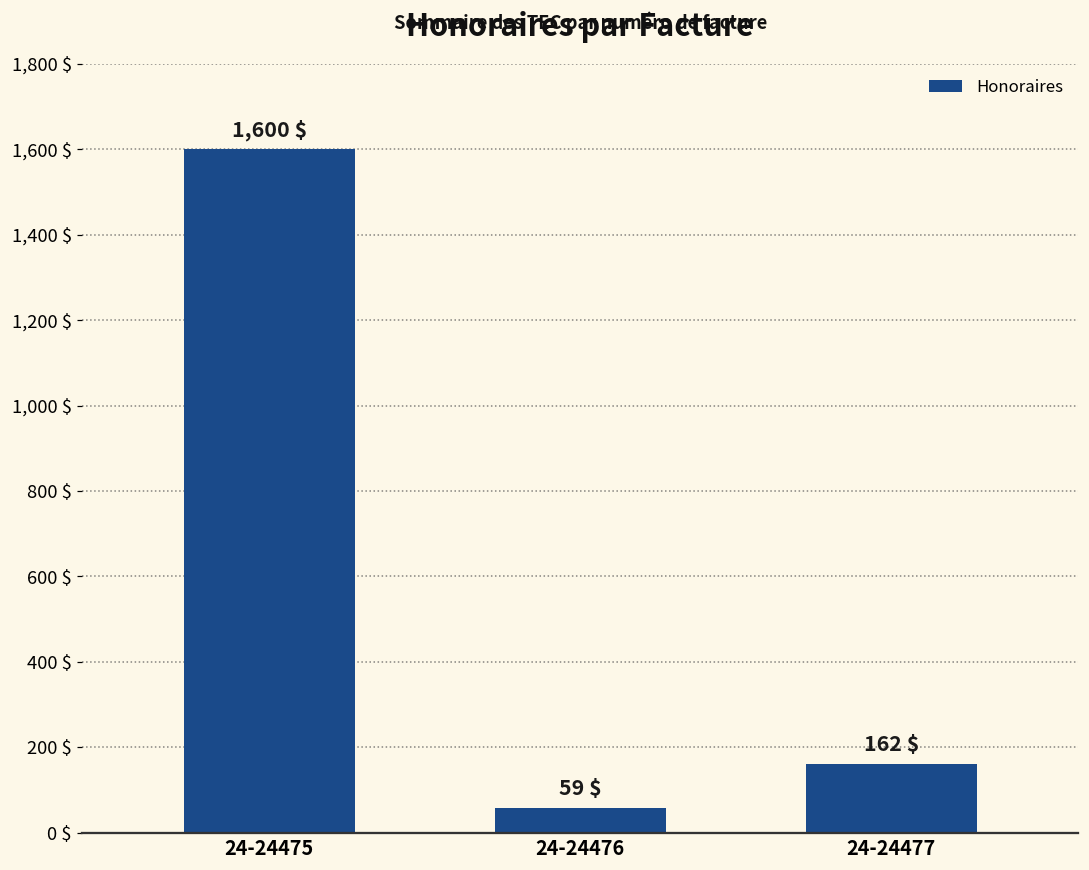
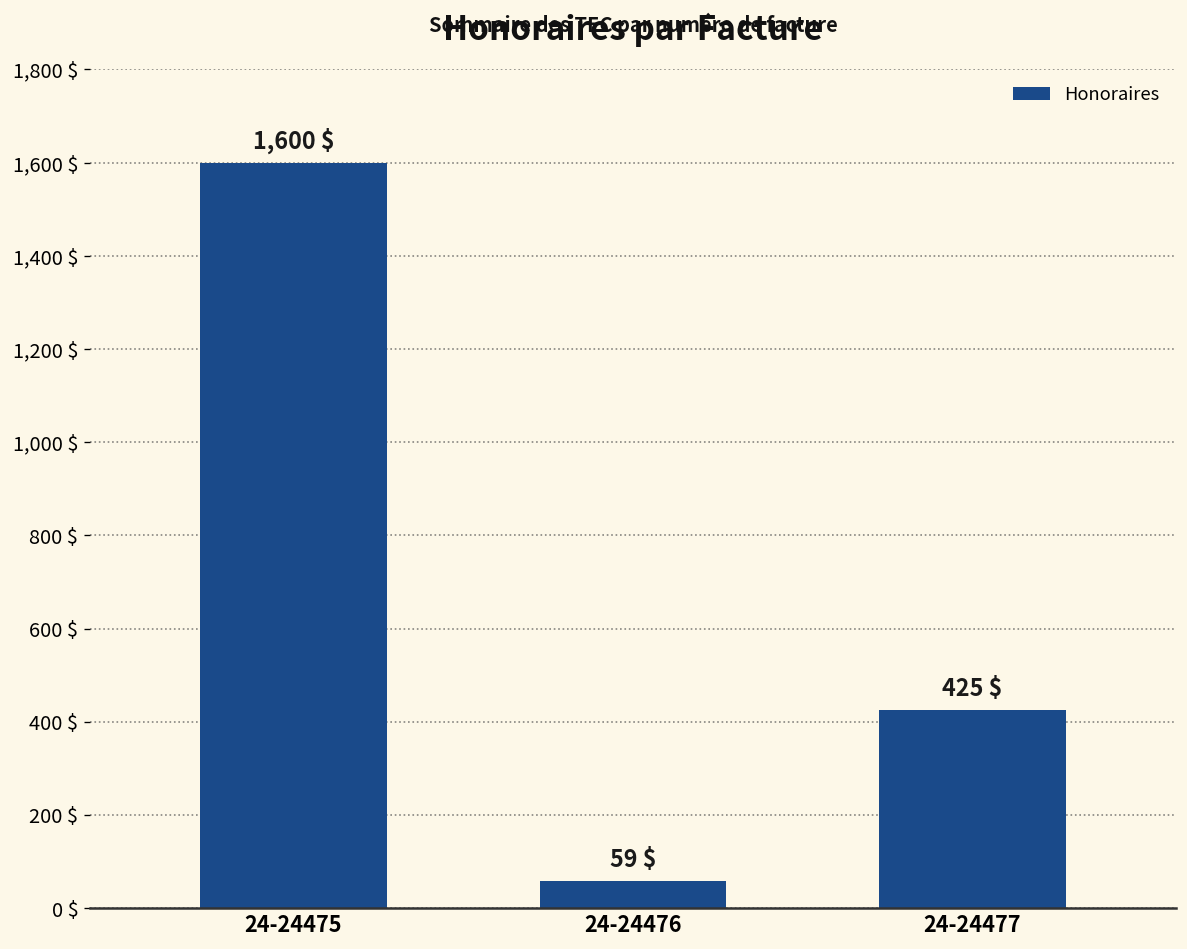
24-24477: 162 -> 425
